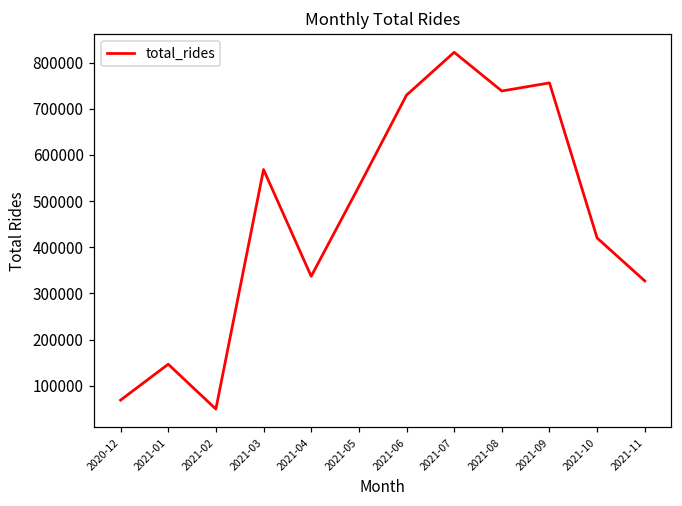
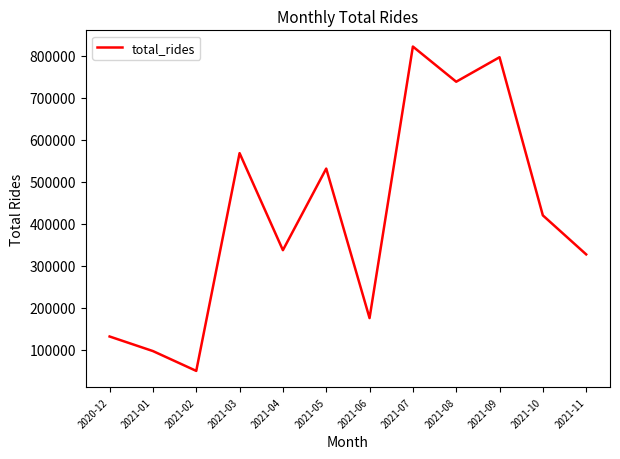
2020-12: 70000 -> 130000
2021-01: 150000 -> 100000
2021-06: 730000 -> 180000
2021-09: 760000 -> 800000
